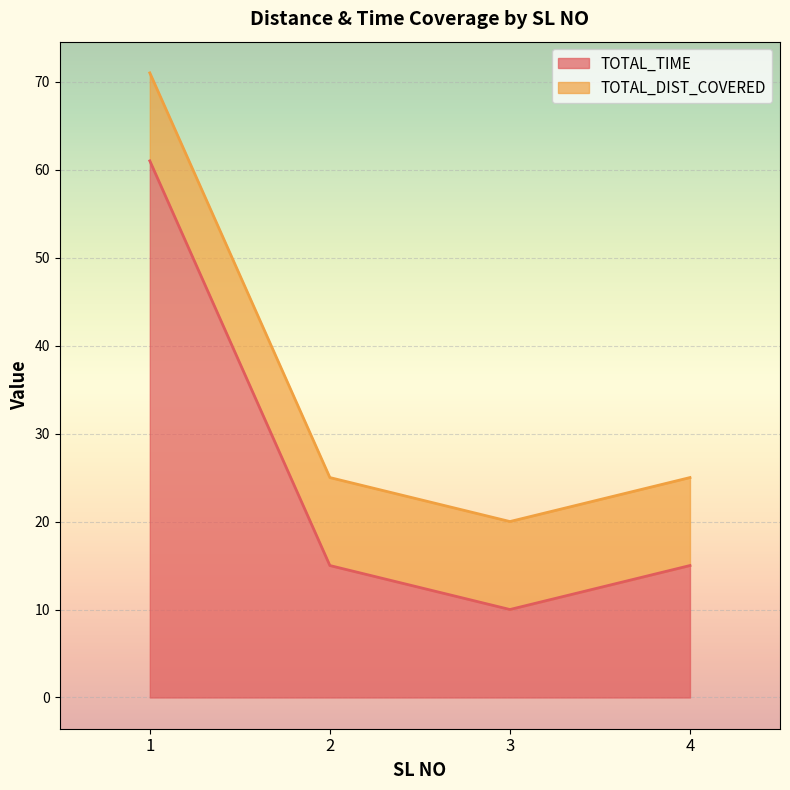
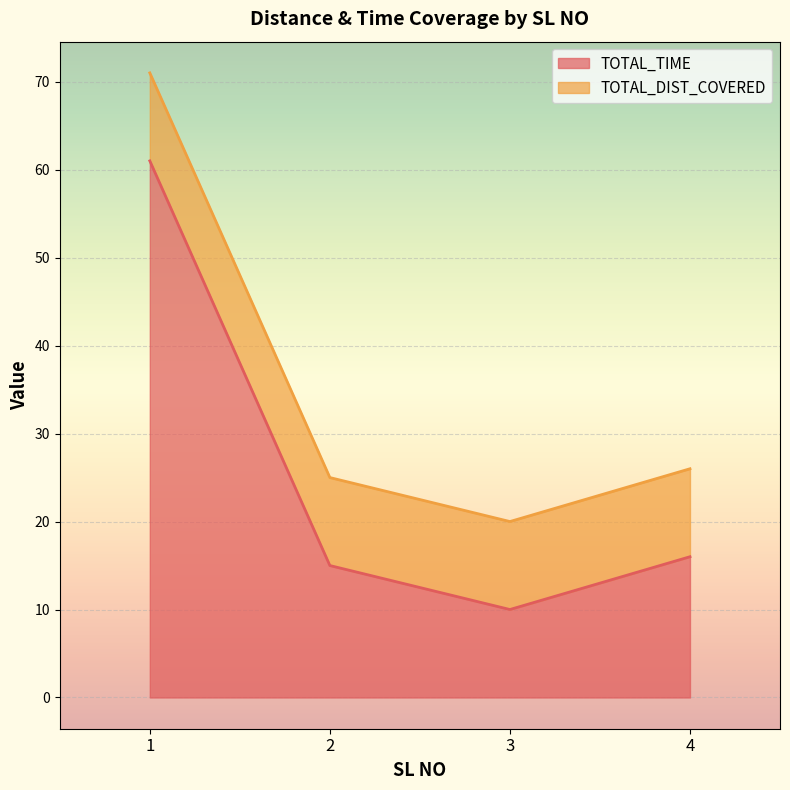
TOTAL_TIME, 4: 15 -> 16
